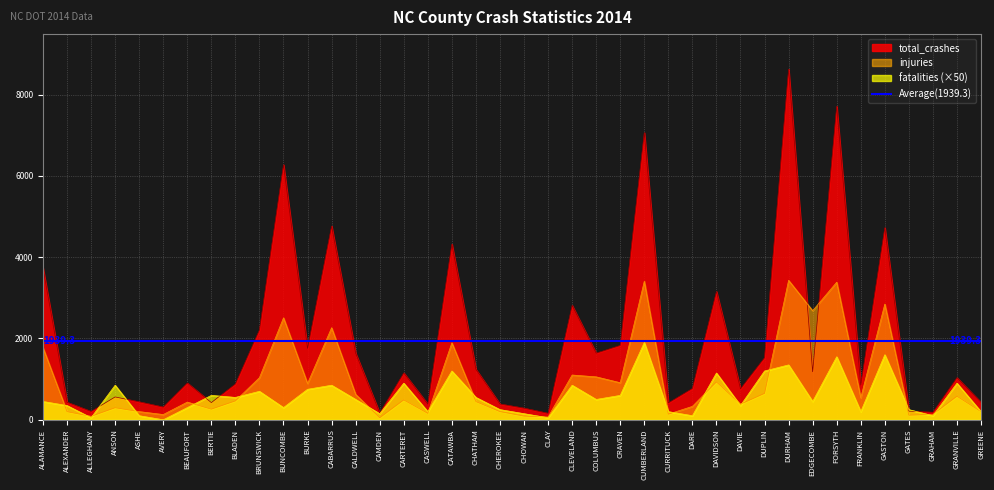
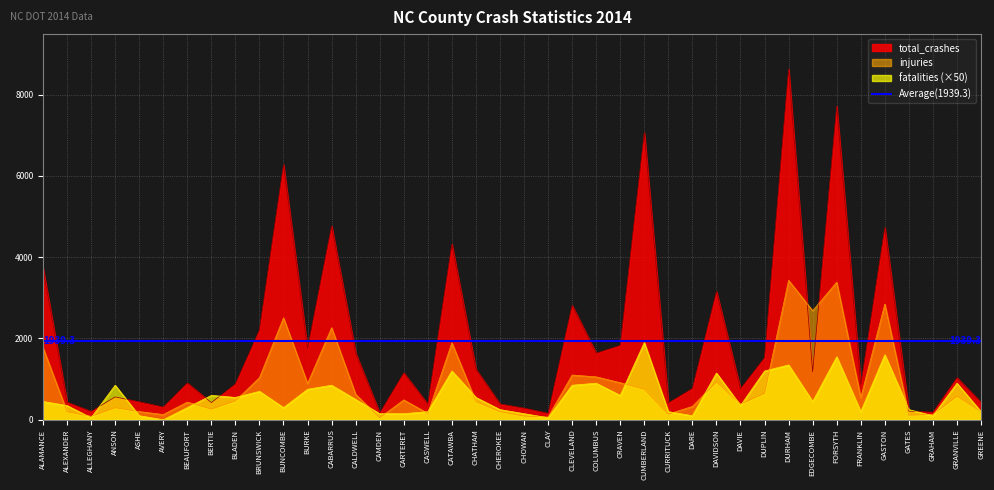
fatalities (×50), CARTERET: 900 -> 200
fatalities (×50), COLUMBUS: 500 -> 900
injuries, CUMBERLAND: 3400 -> 800
